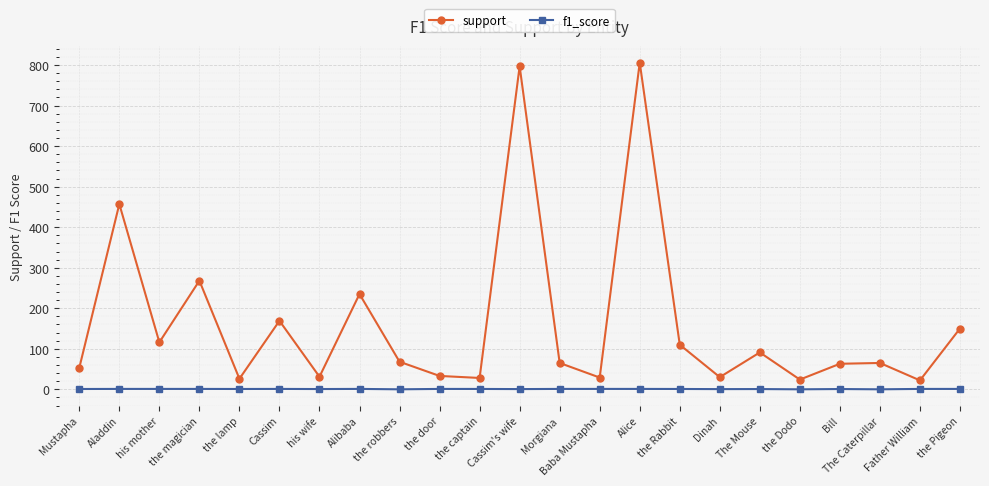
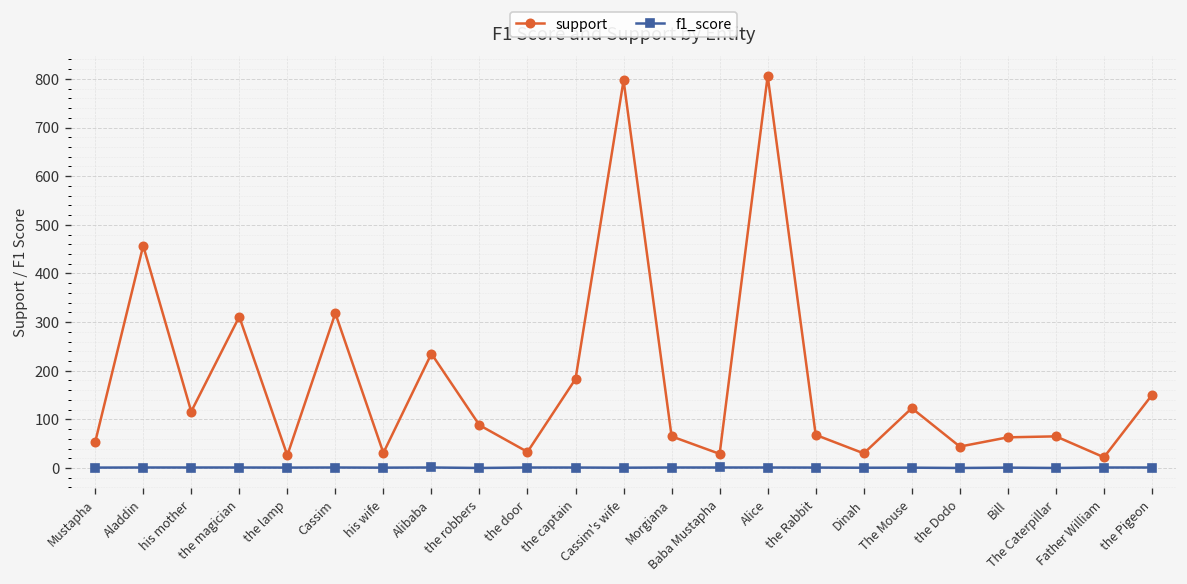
support, the magician: 270 -> 310
support, Cassim: 170 -> 320
support, the robbers: 70 -> 90
support, the captain: 30 -> 180
support, the Rabbit: 110 -> 70
support, The Mouse: 90 -> 120
support, the Dodo: 20 -> 40
